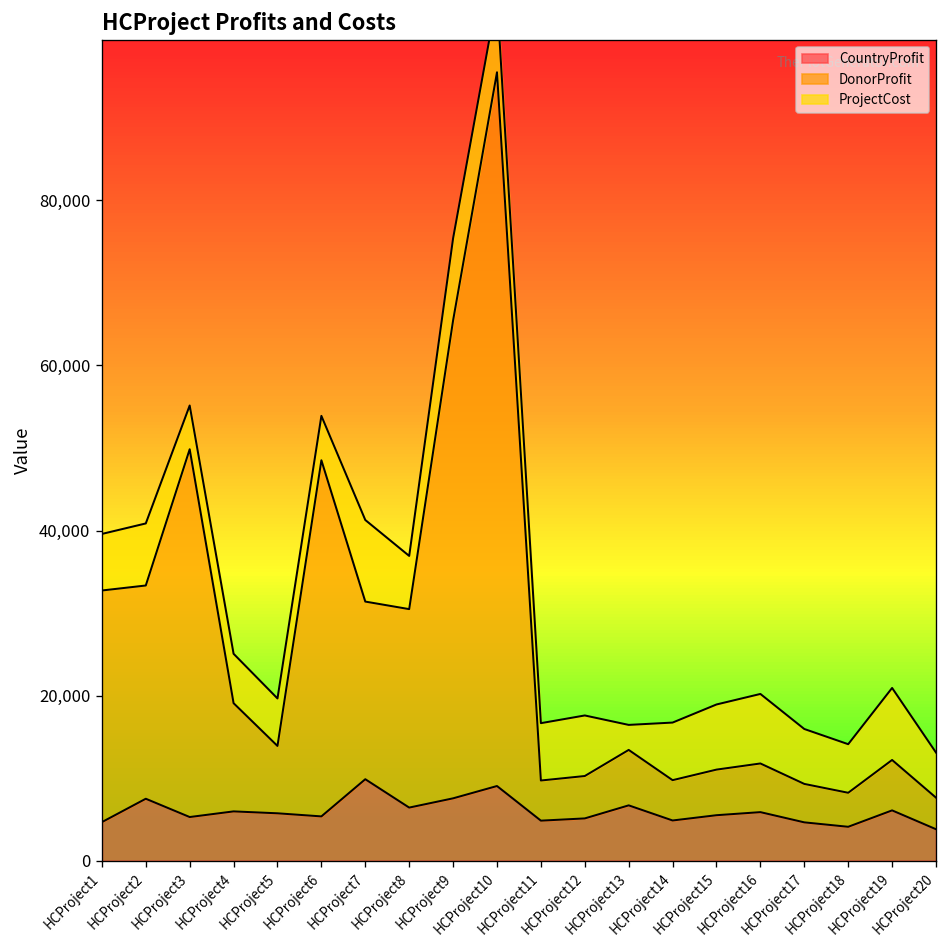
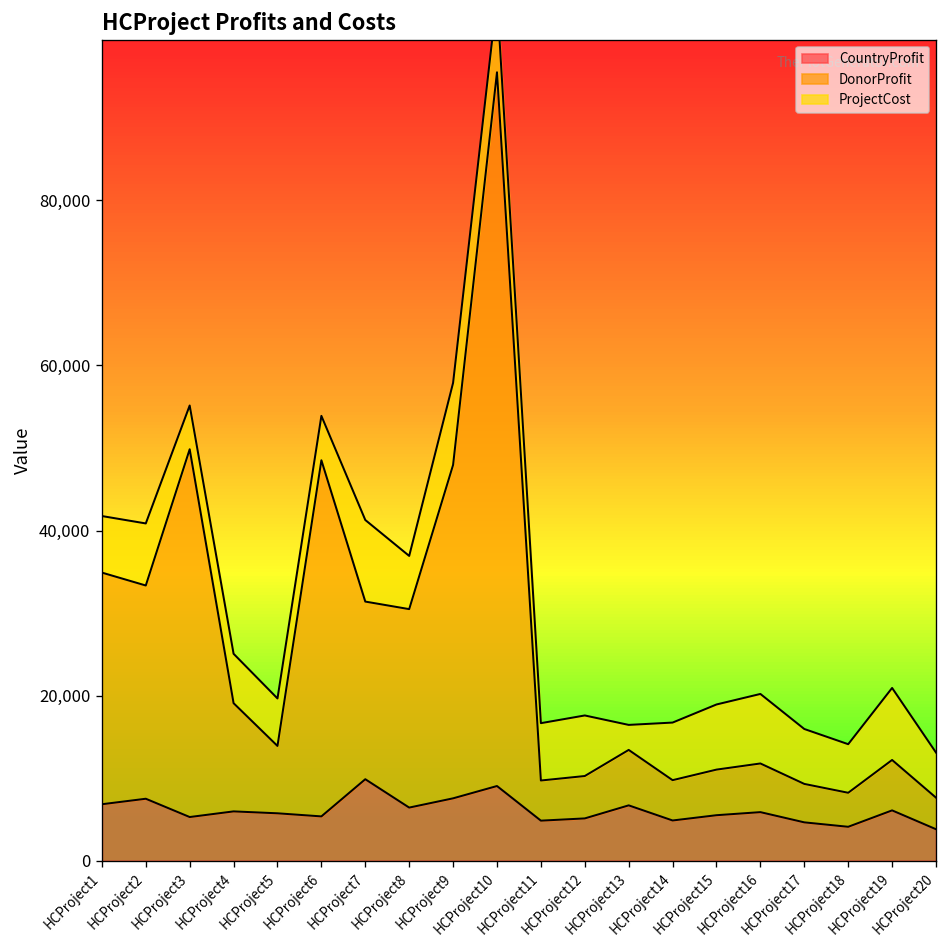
CountryProfit, HCProject1: 5,000 -> 7,000
DonorProfit, HCProject9: 58,000 -> 40,000
